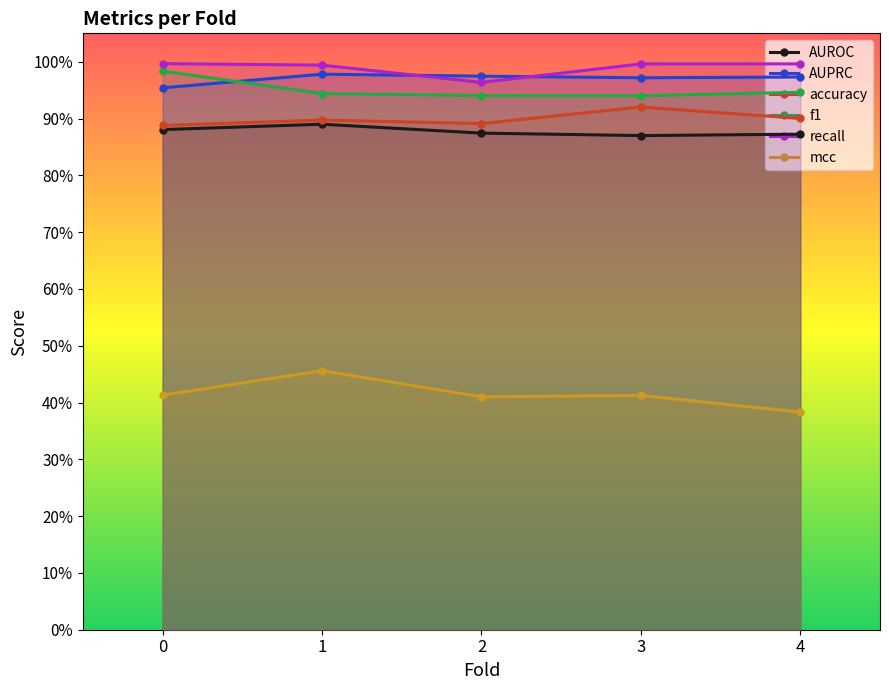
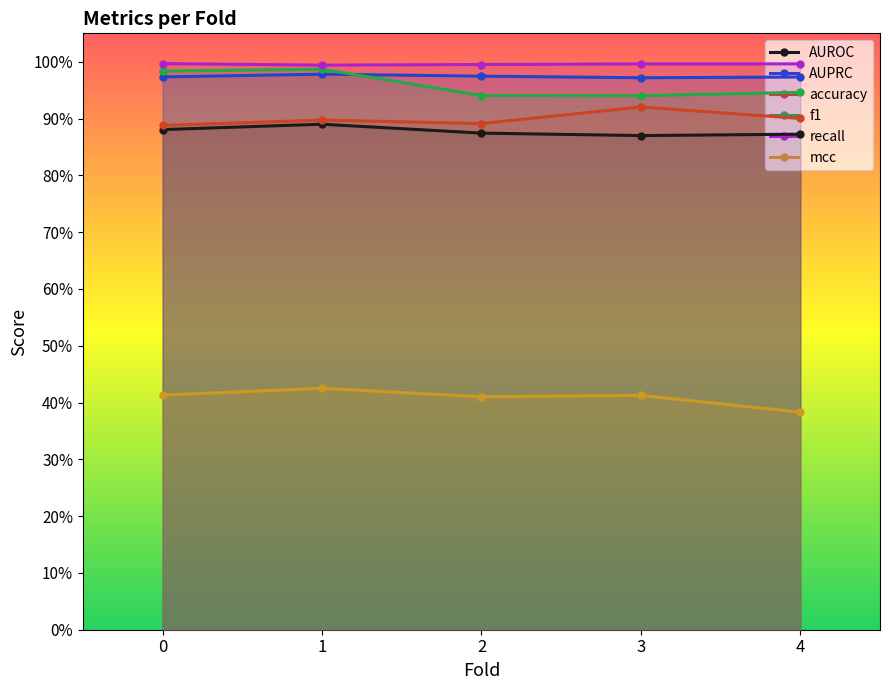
AUPRC, 0: 95% -> 97%
f1, 1: 94% -> 99%
mcc, 1: 46% -> 43%
recall, 2: 96% -> 100%
